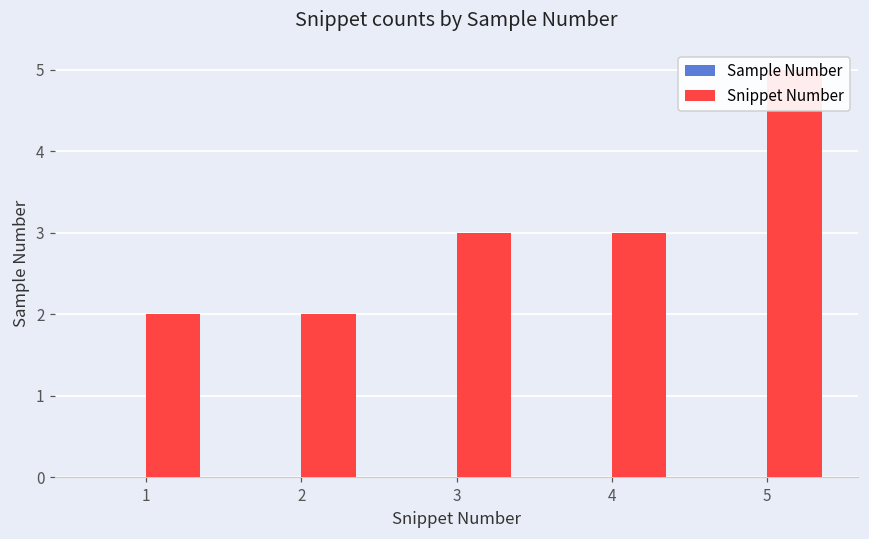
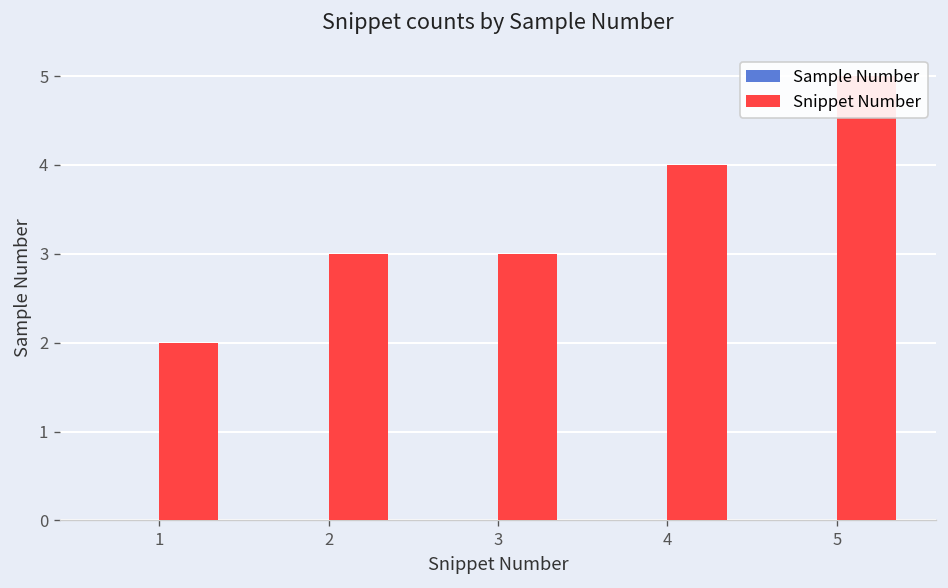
Snippet Number, 2: 2 -> 3
Snippet Number, 4: 3 -> 4
